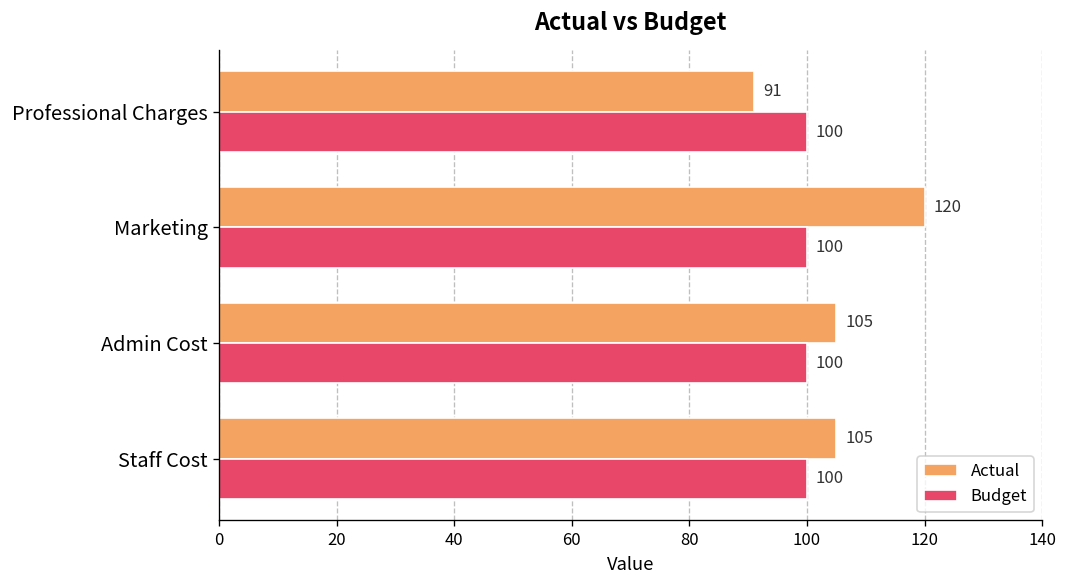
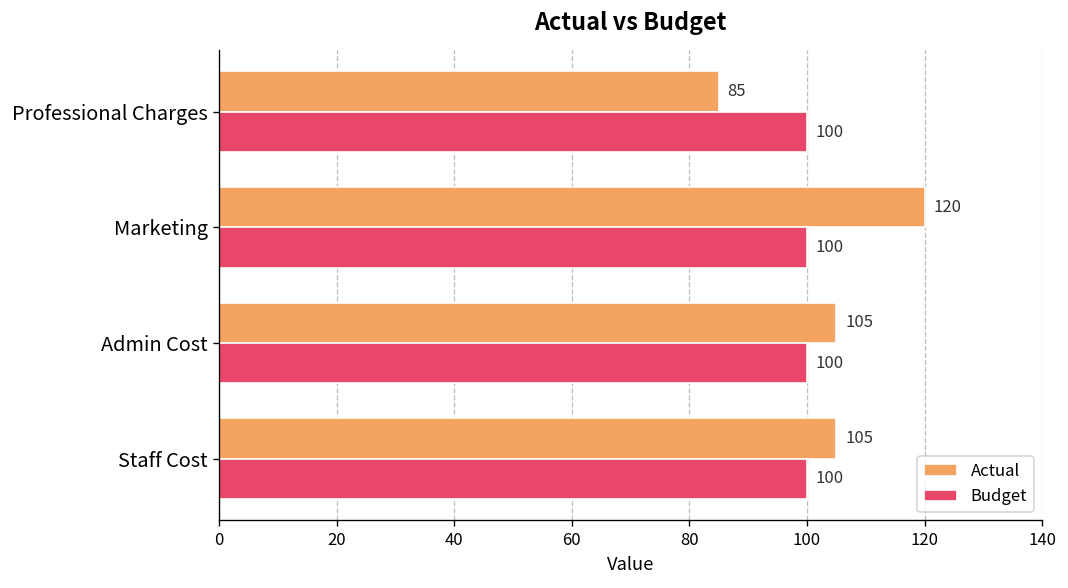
Actual, Professional Charges: 91 -> 85
